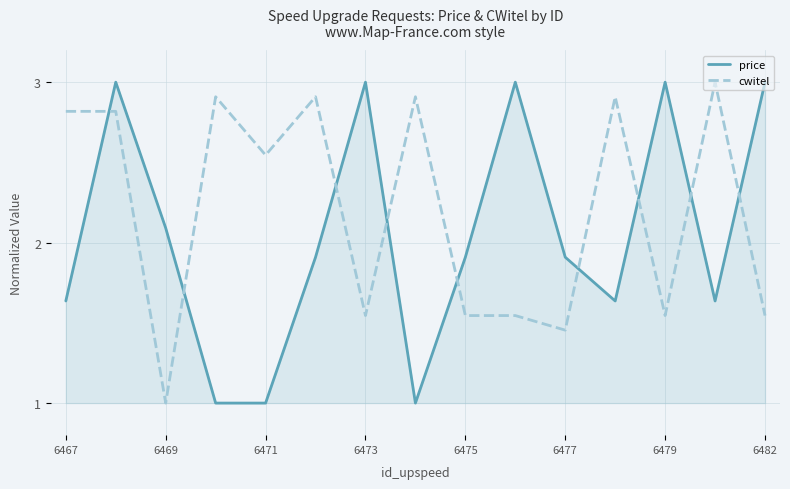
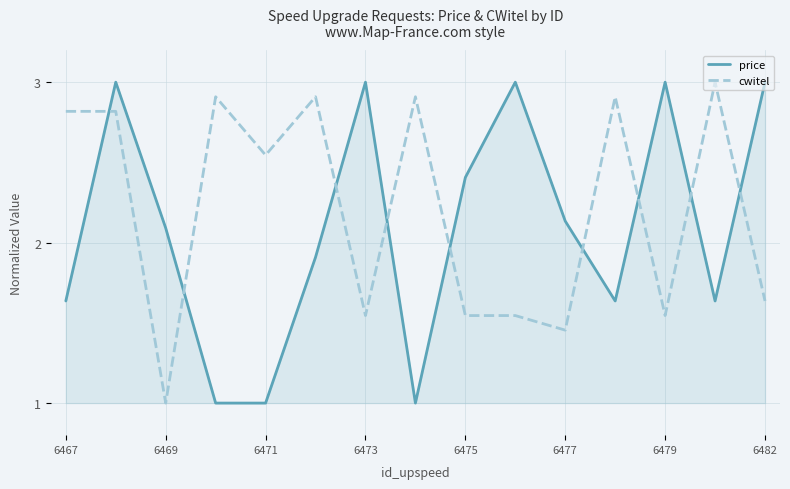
price, 6475: 1.91 -> 2.41
price, 6477: 1.91 -> 2.13
cwitel, 6482: 1.55 -> 1.64
